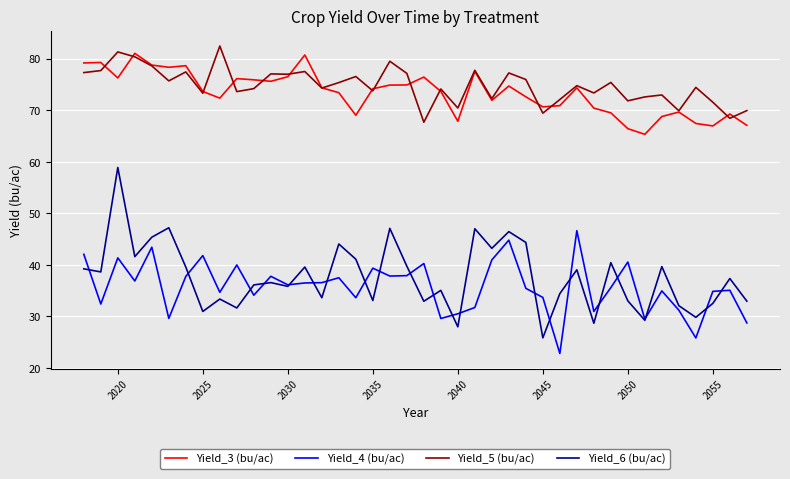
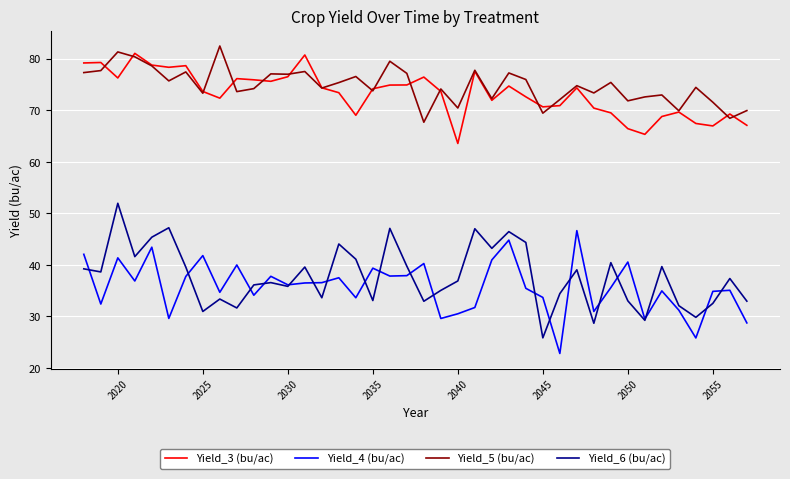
Yield_6 (bu/ac), 2020: 59 -> 52
Yield_3 (bu/ac), 2040: 68 -> 64
Yield_6 (bu/ac), 2040: 28 -> 37
